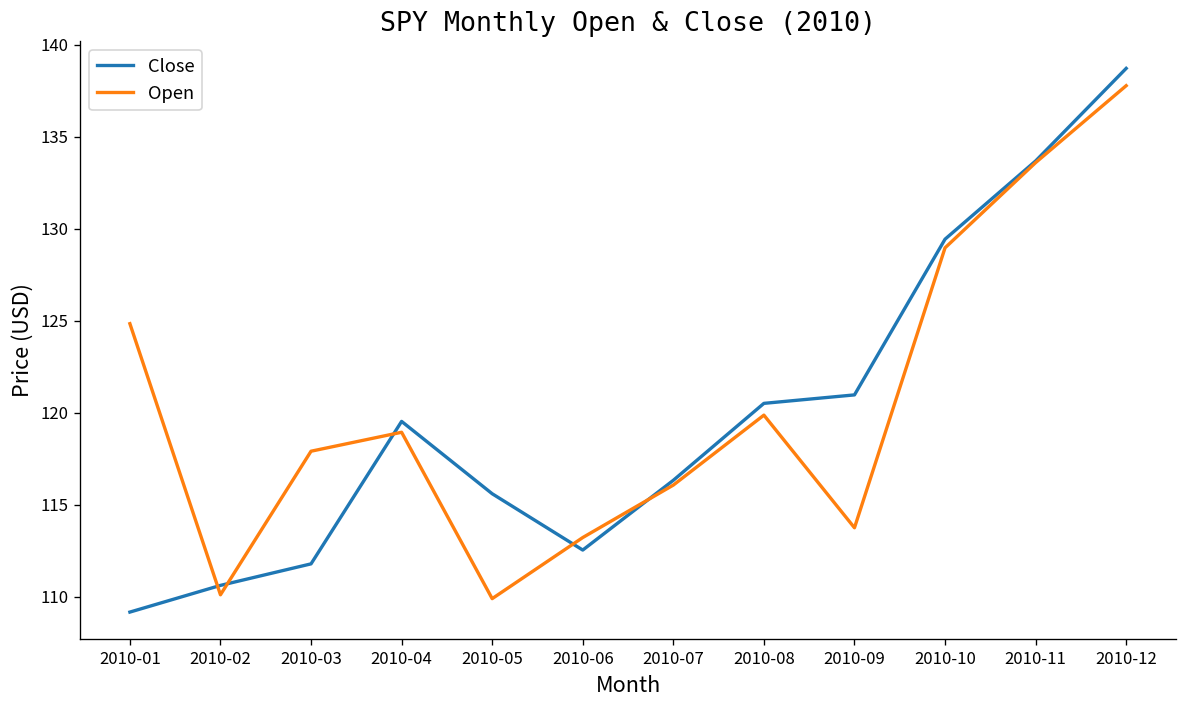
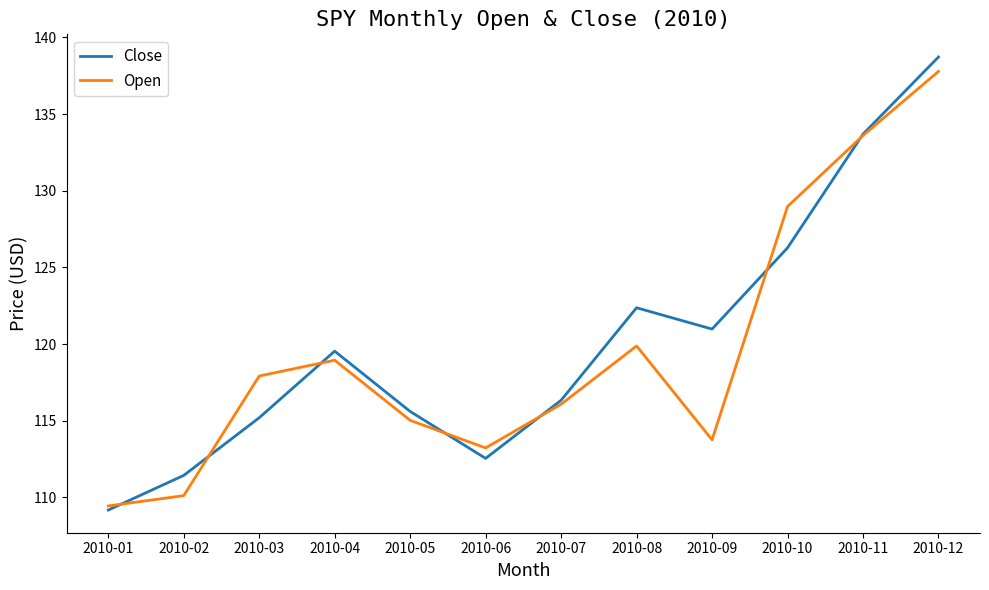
Open, 2010-01: 124.9 -> 109.5
Close, 2010-02: 110.6 -> 111.4
Close, 2010-03: 111.8 -> 115.2
Open, 2010-05: 109.9 -> 115.0
Close, 2010-08: 120.5 -> 122.4
Close, 2010-10: 129.4 -> 126.3
